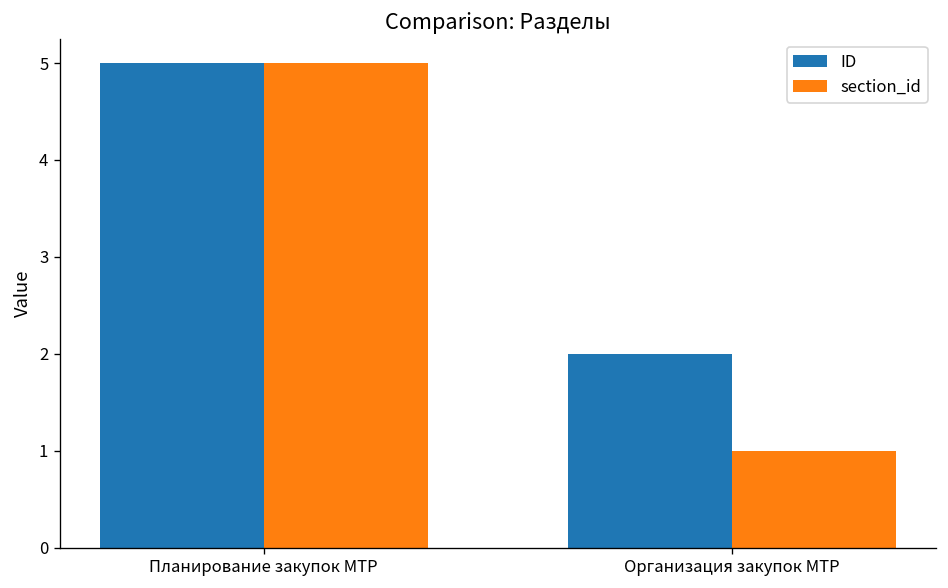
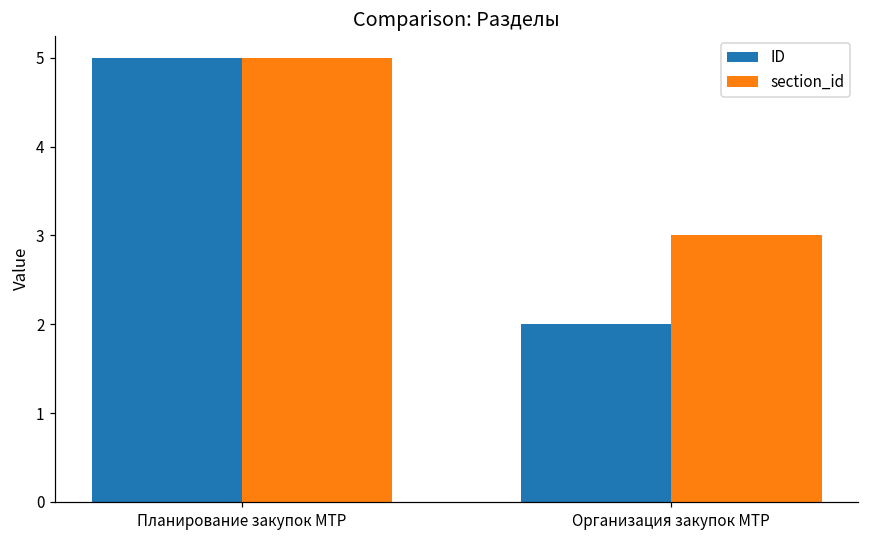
section_id, Организация закупок МТР: 1 -> 3
